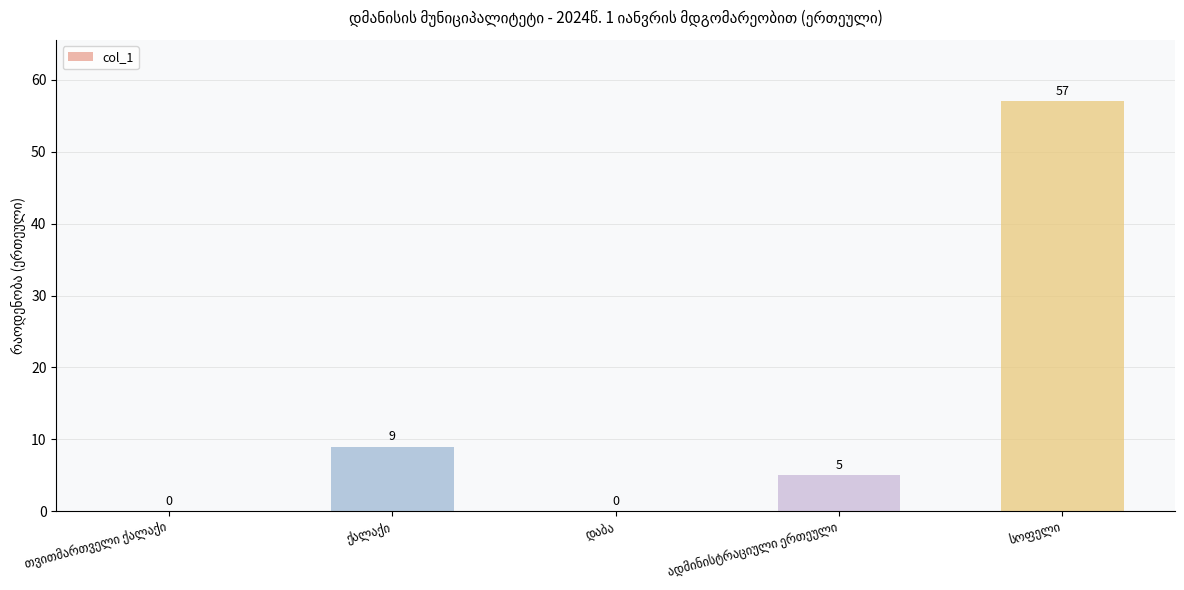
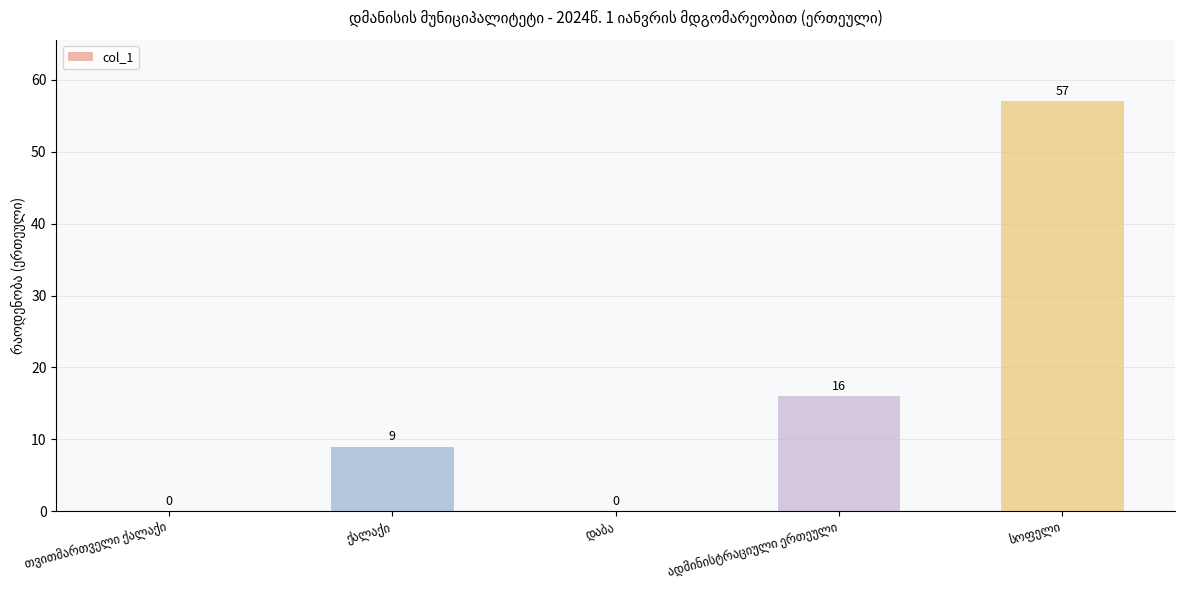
ადმინისტრაციული ერთეული: 5 -> 16
